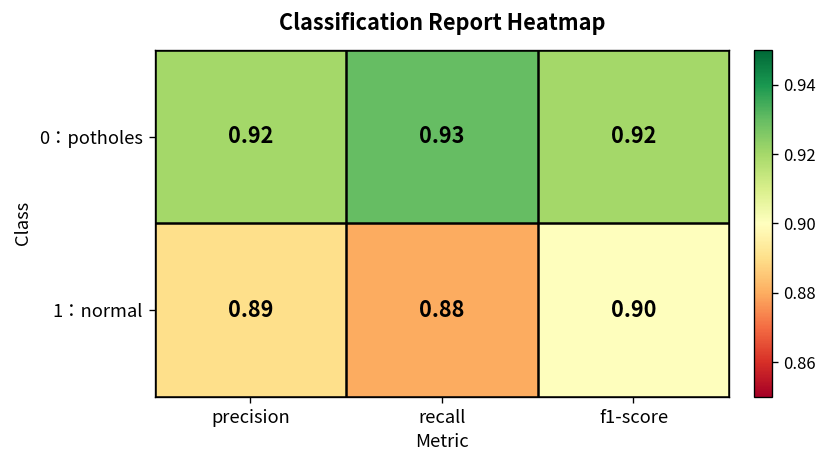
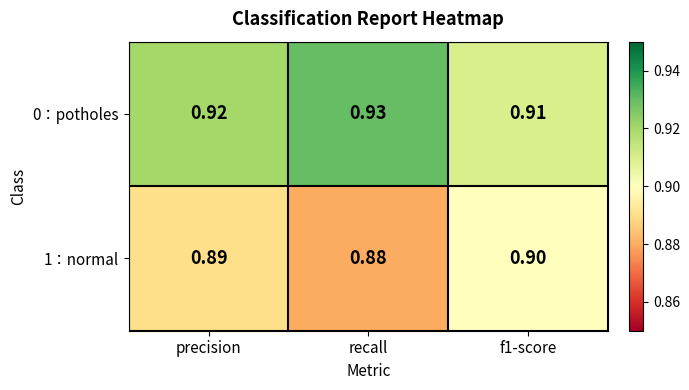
0：potholes, f1-score: 0.92 -> 0.91
